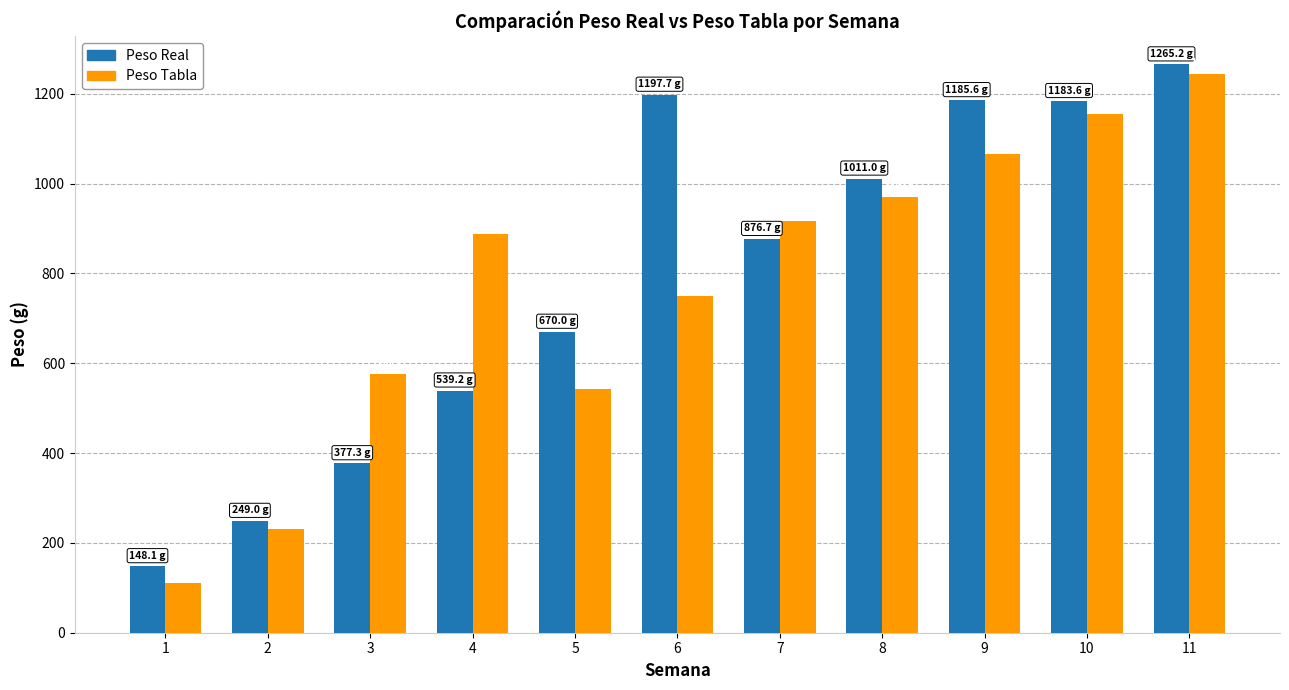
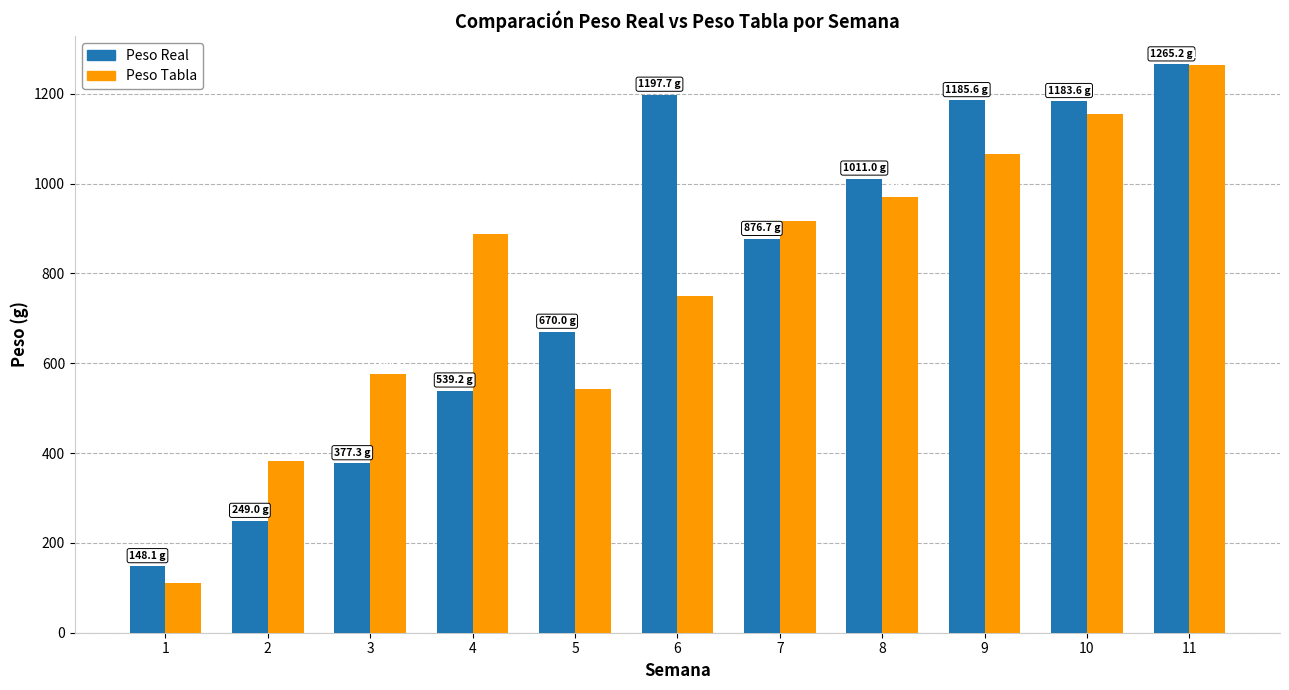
Peso Tabla, 2: 230 -> 380
Peso Tabla, 11: 1250 -> 1260
